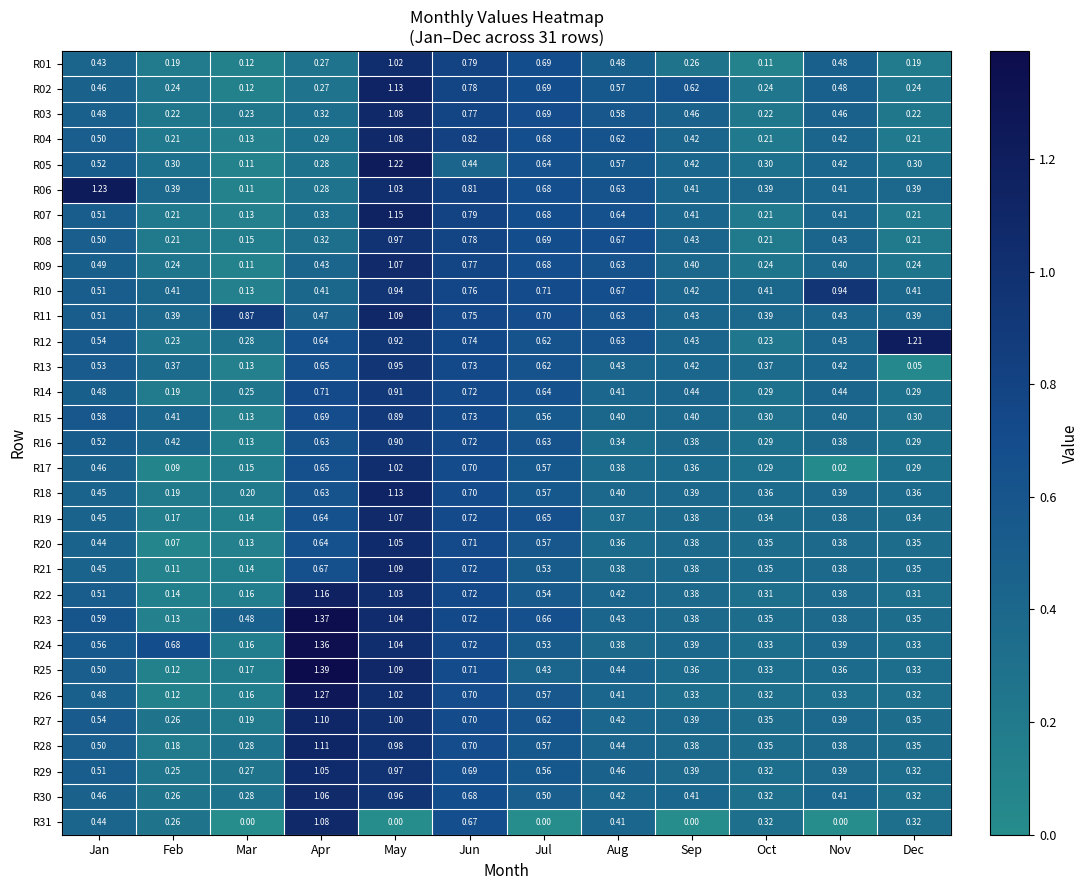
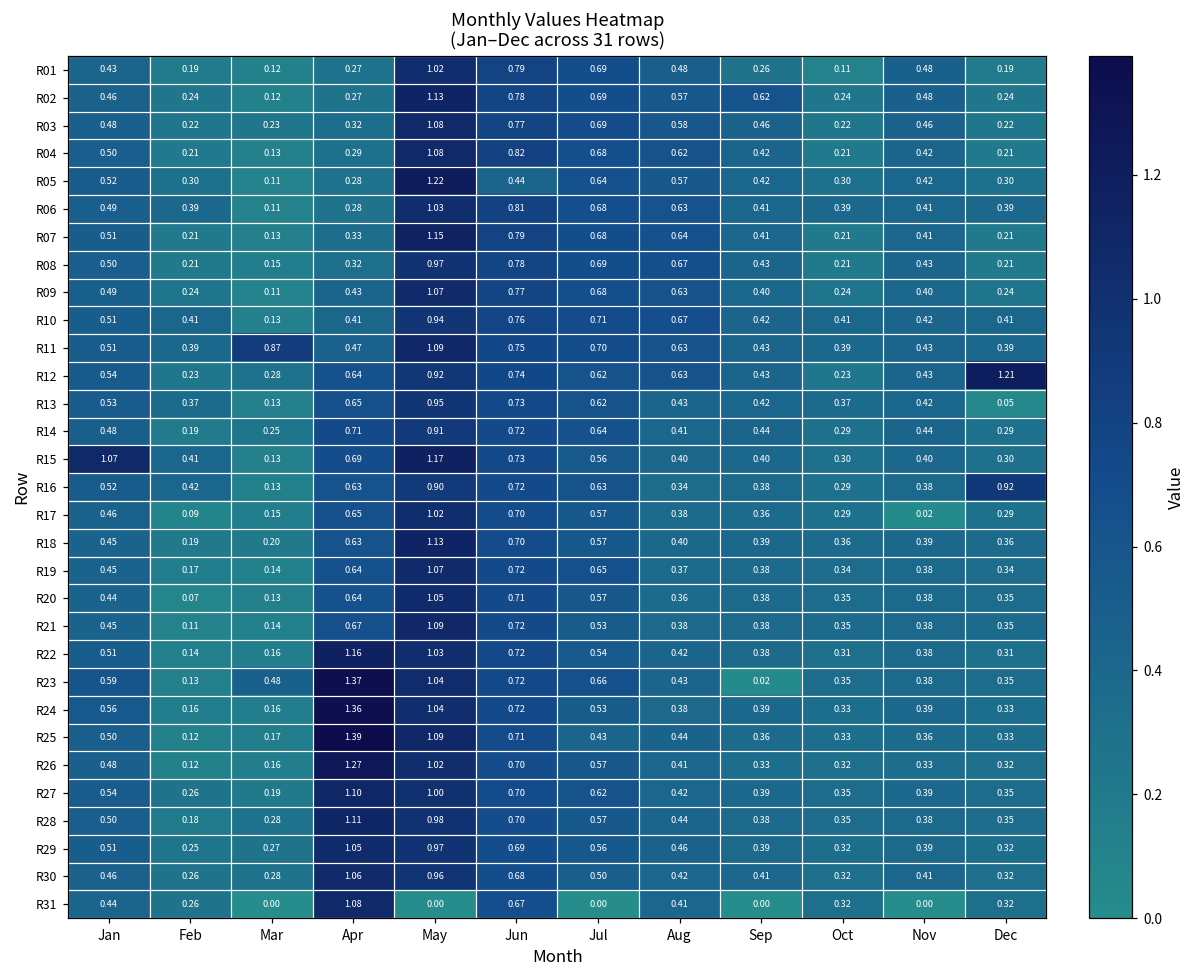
R06, Jan: 1.23 -> 0.49
R10, Nov: 0.94 -> 0.42
R15, Jan: 0.58 -> 1.07
R15, May: 0.89 -> 1.17
R16, Dec: 0.29 -> 0.92
R23, Sep: 0.38 -> 0.02
R24, Feb: 0.68 -> 0.16
